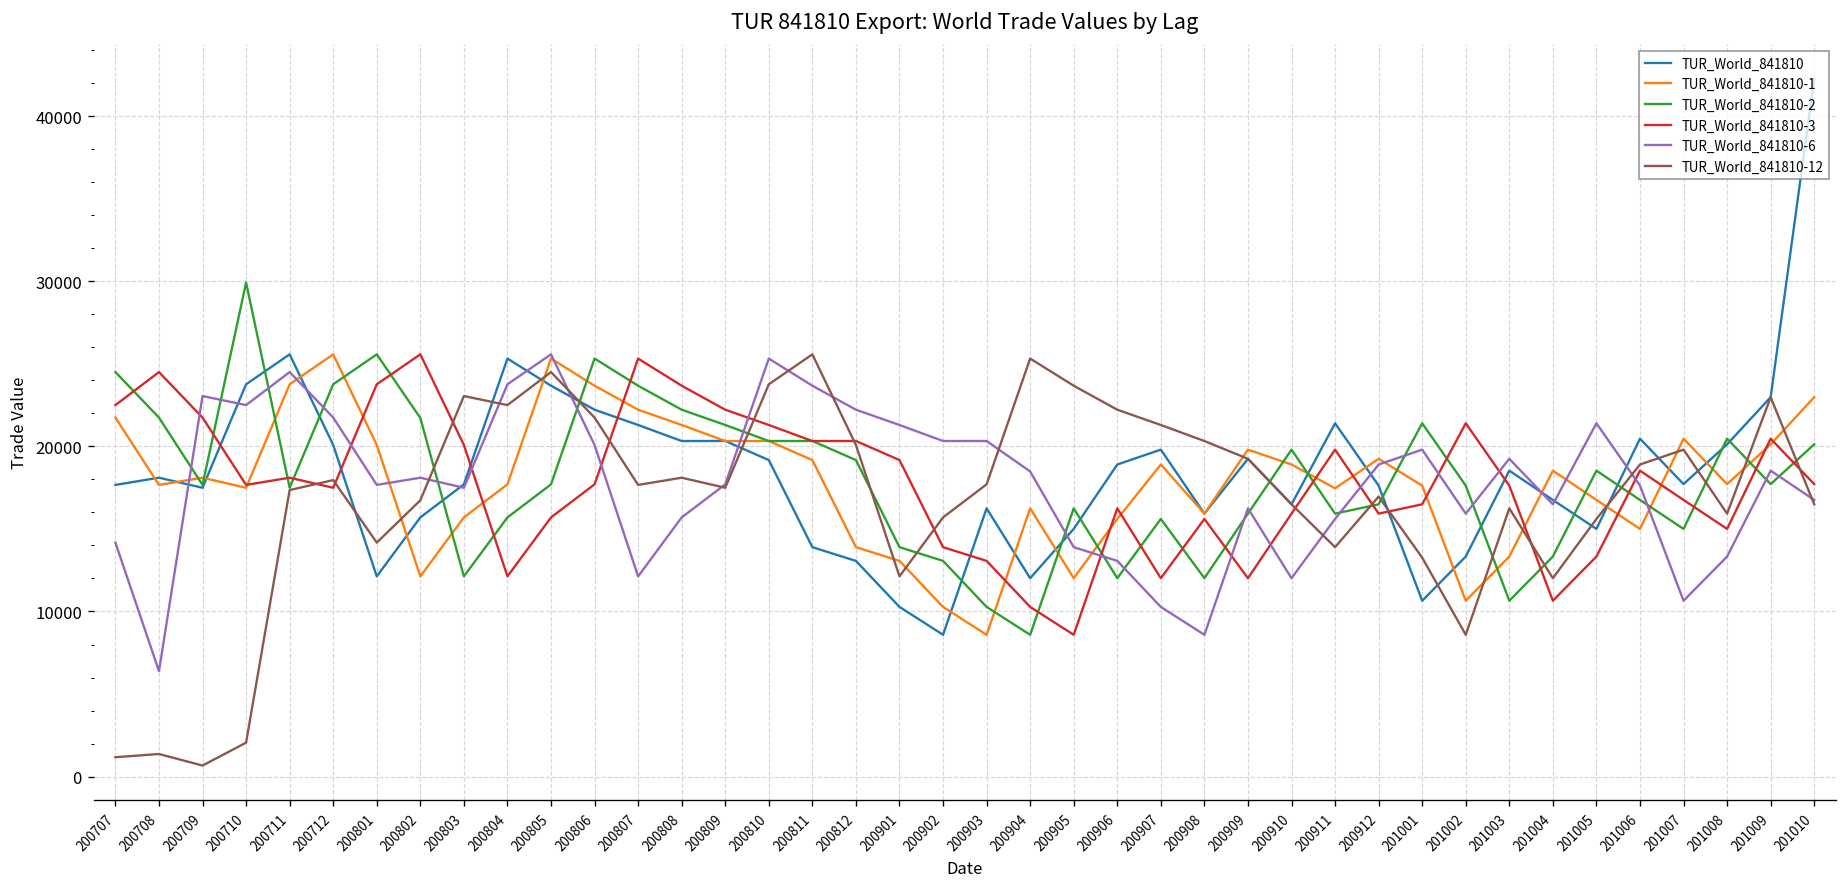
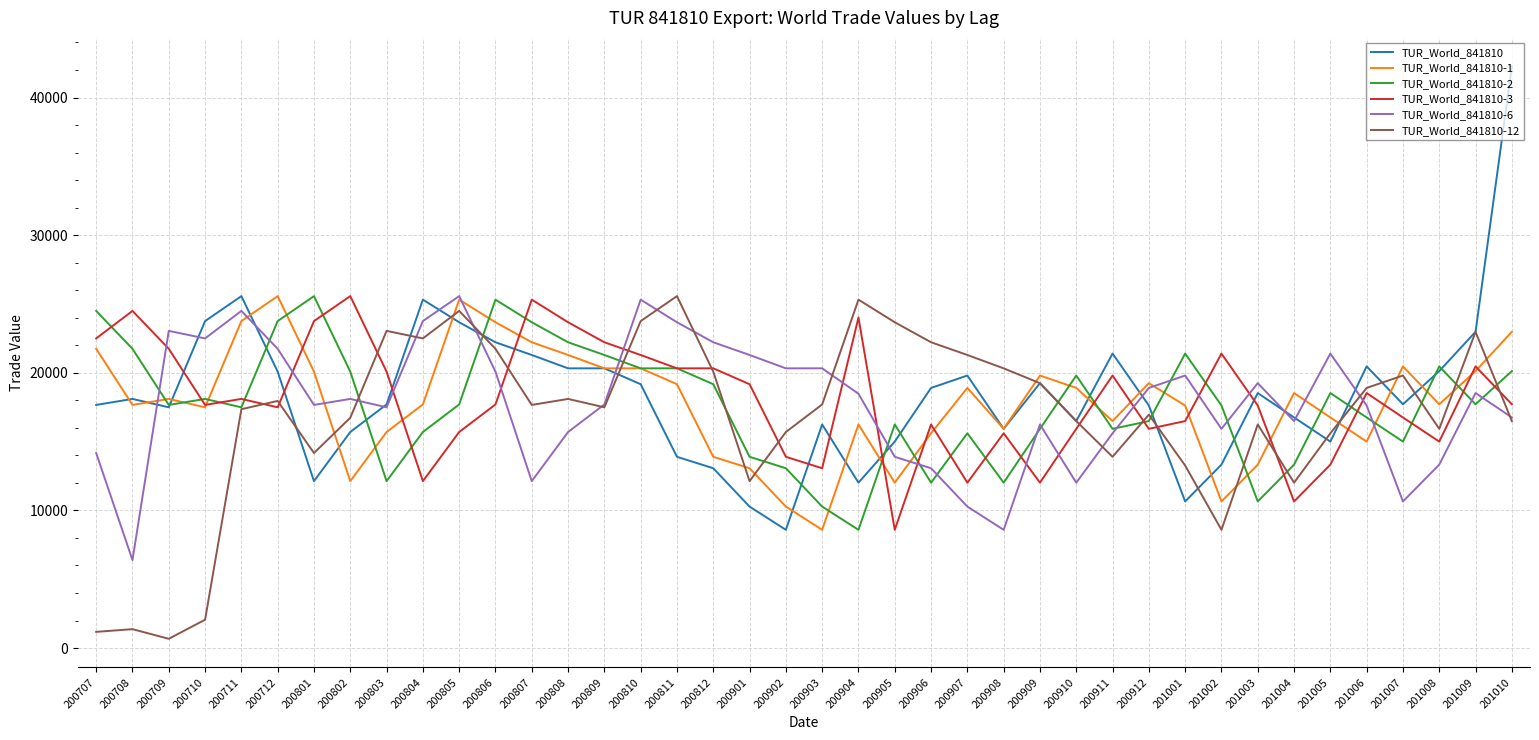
TUR_World_841810-2, 200710: 29900 -> 18100
TUR_World_841810-2, 200802: 21700 -> 20100
TUR_World_841810-3, 200904: 10300 -> 24000
TUR_World_841810-1, 200911: 17500 -> 16500
